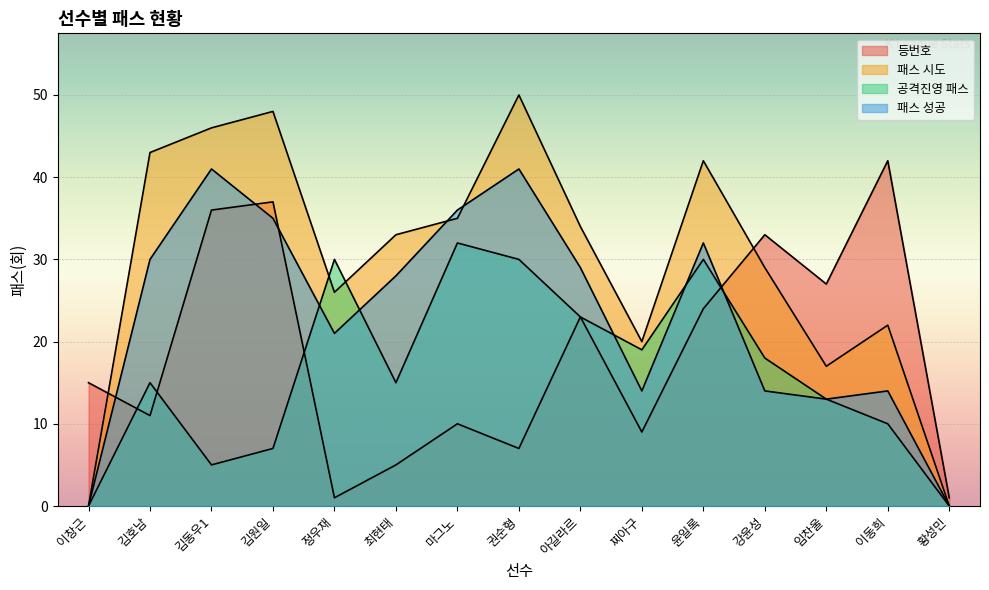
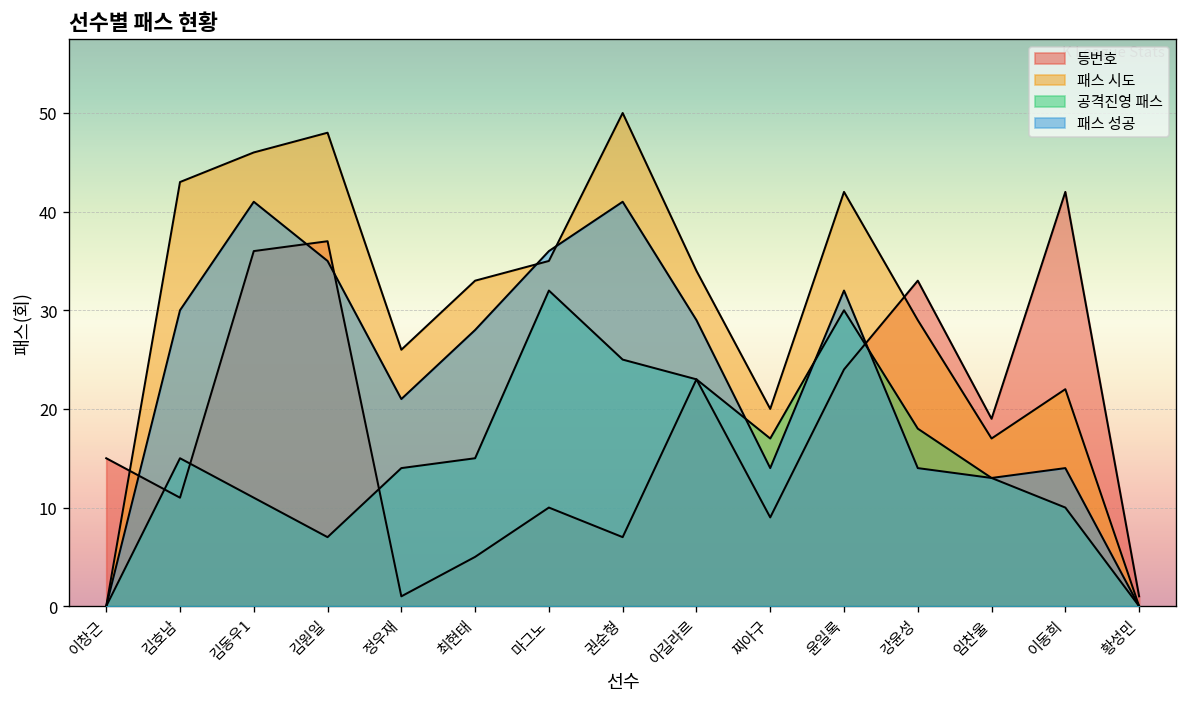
공격진영 패스, 김동우1: 5 -> 11
공격진영 패스, 정우재: 30 -> 14
공격진영 패스, 권순형: 30 -> 25
공격진영 패스, 찌아구: 19 -> 17
등번호, 임찬울: 27 -> 19
